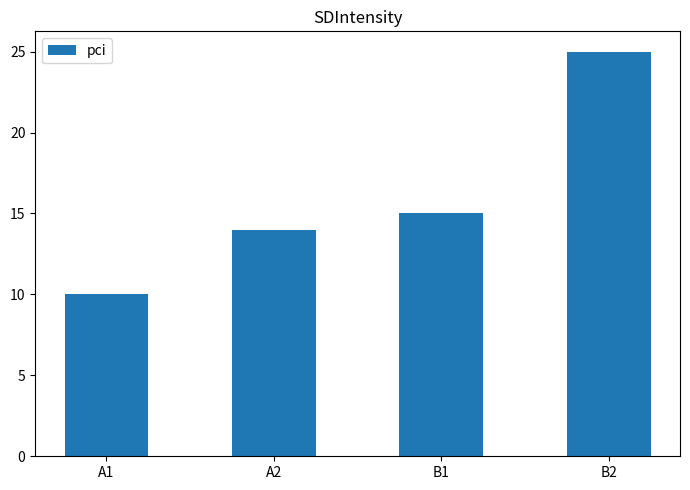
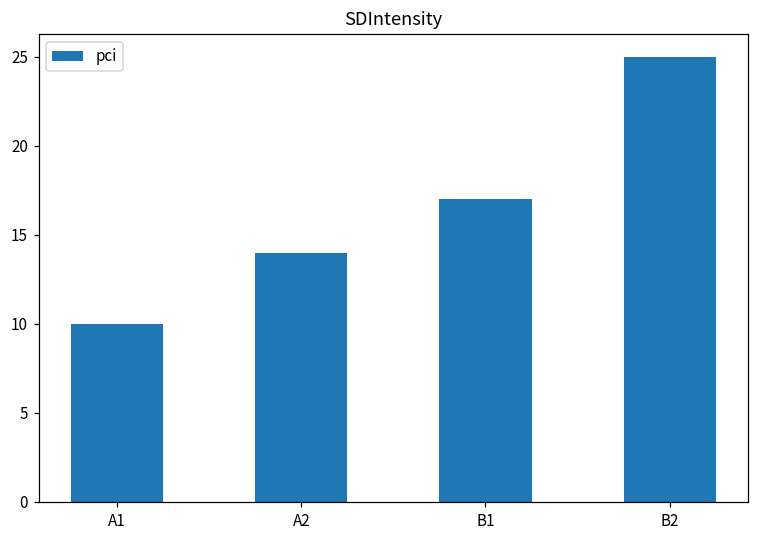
B1: 15 -> 17
